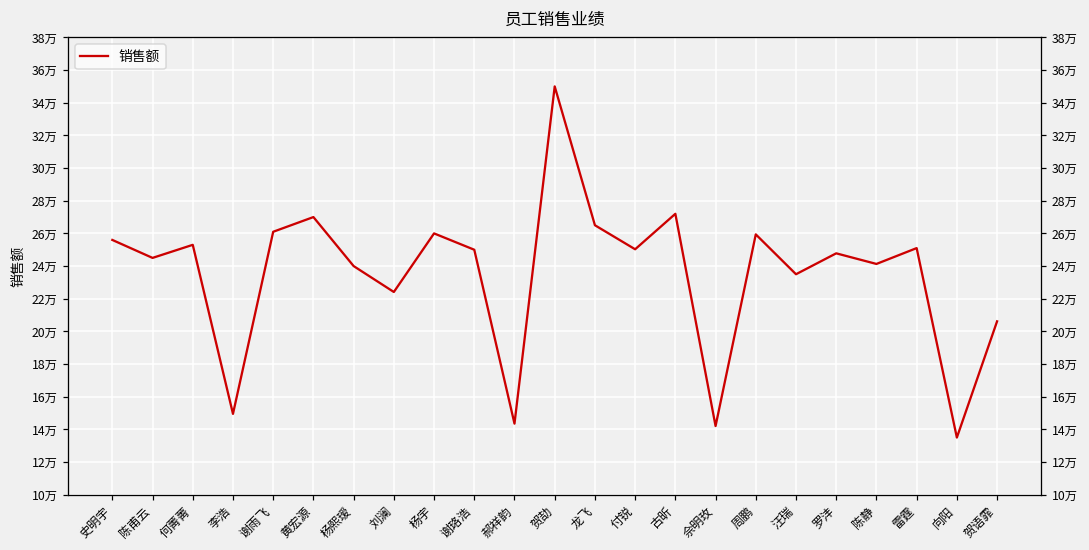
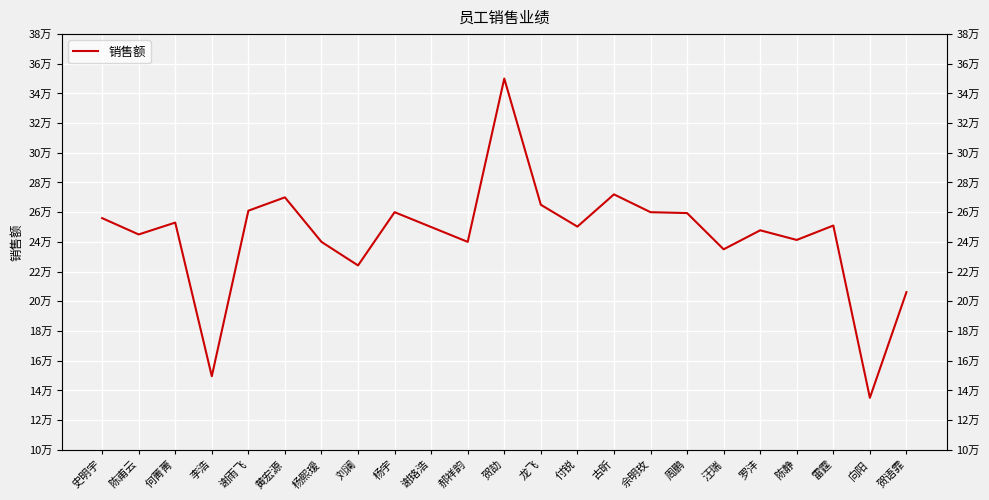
郝祥韵: 14.4万 -> 24.0万
佘明玫: 14.2万 -> 26.0万
